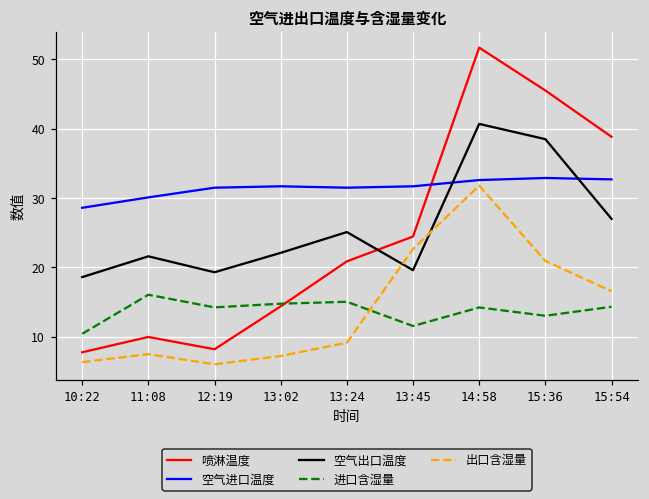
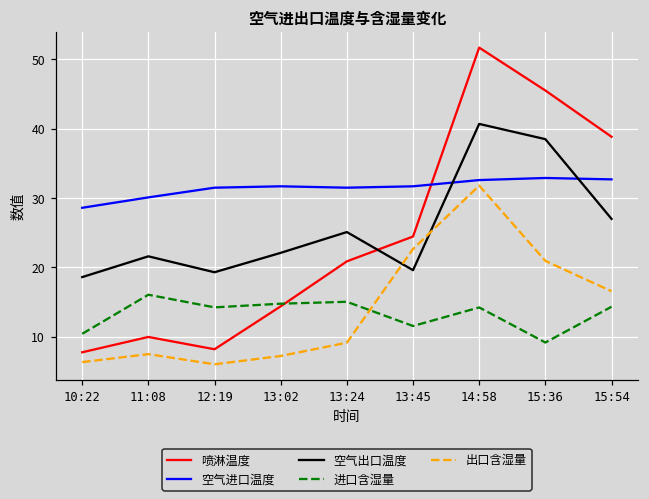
进口含湿量, 15:36: 13 -> 9
